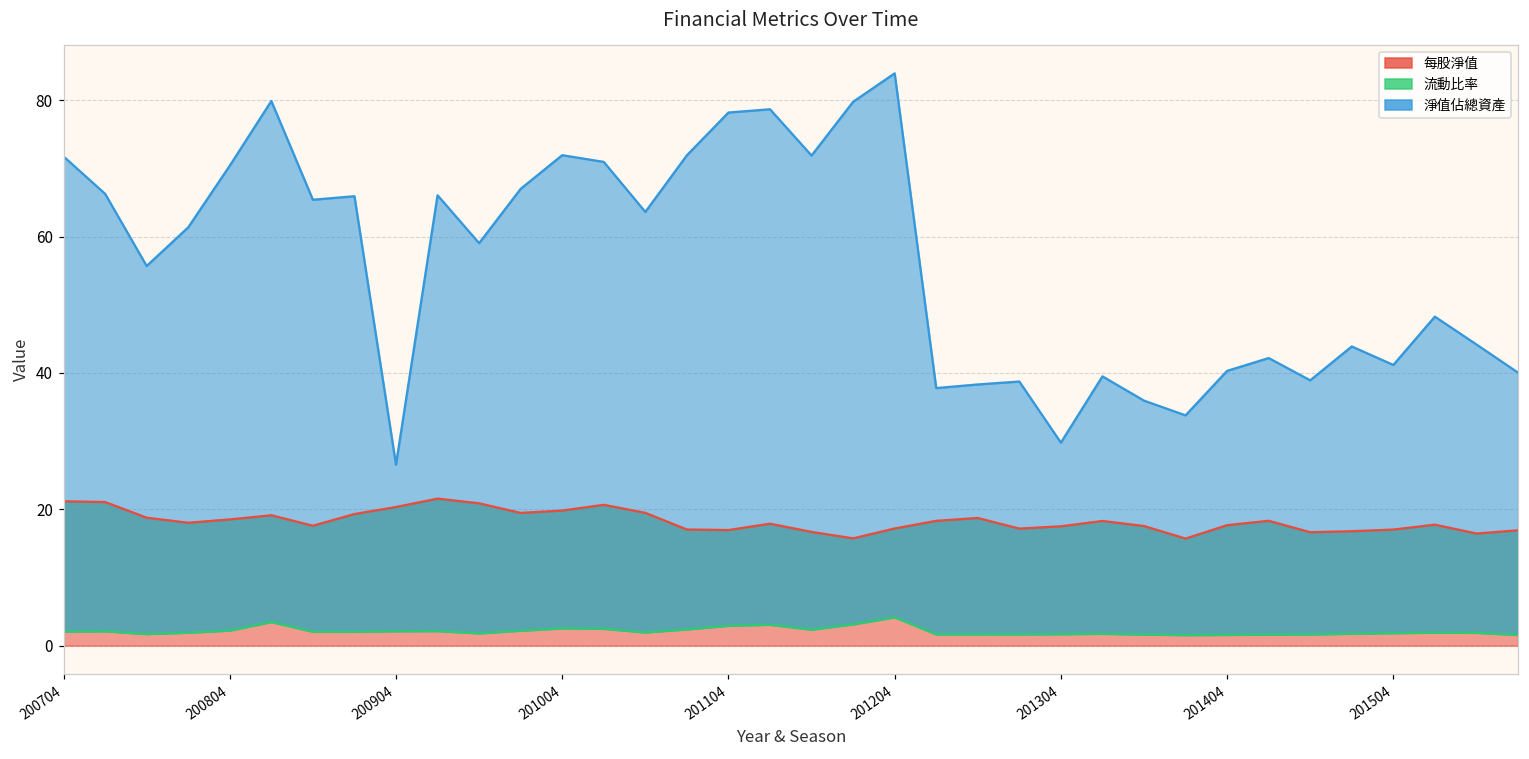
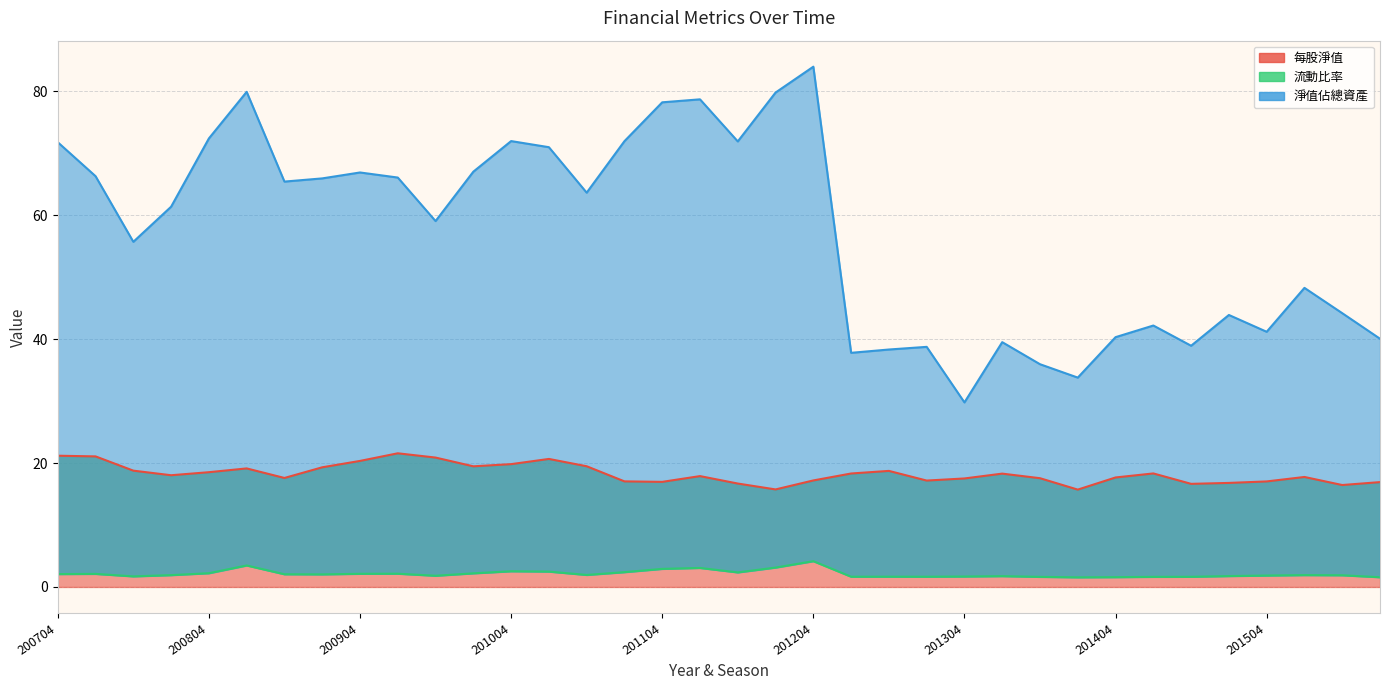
淨值佔總資產, 200804: 70 -> 72
淨值佔總資產, 200904: 27 -> 67
